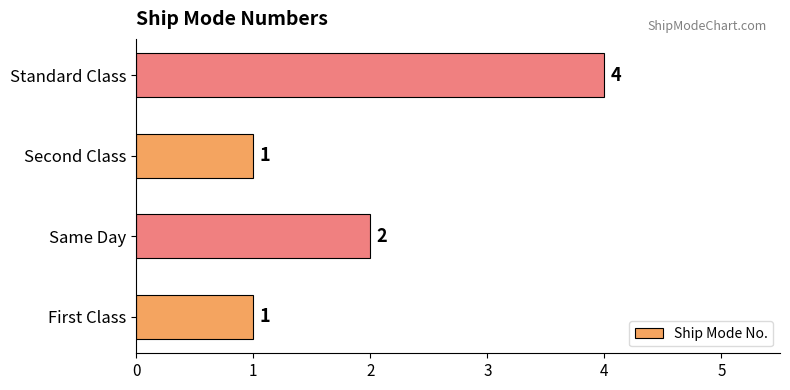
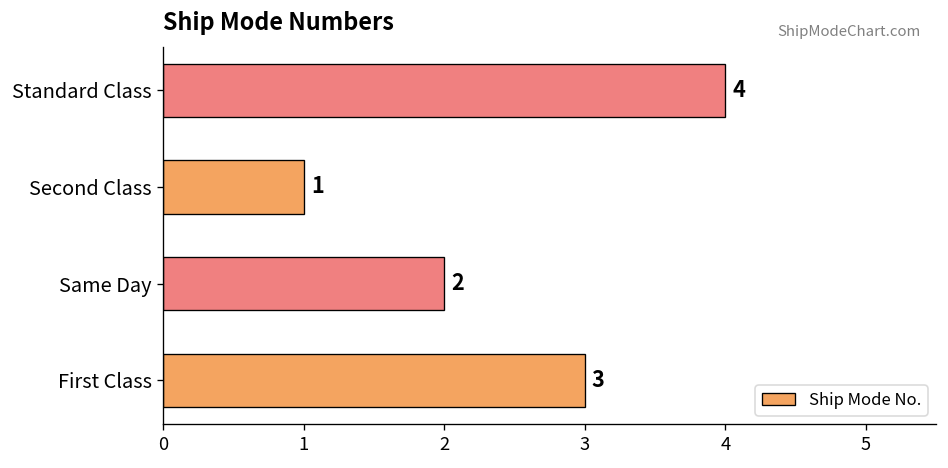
First Class: 1 -> 3
